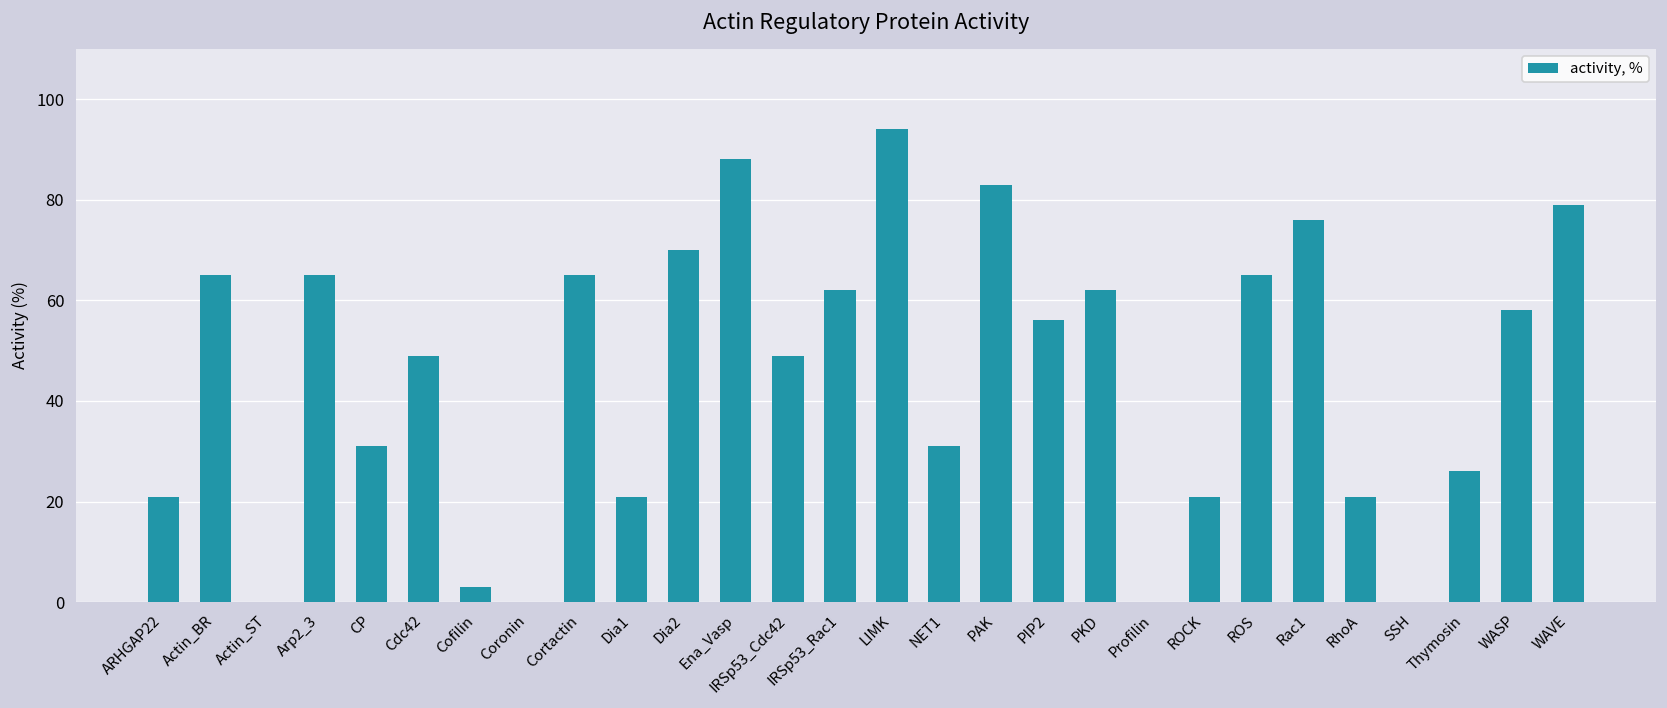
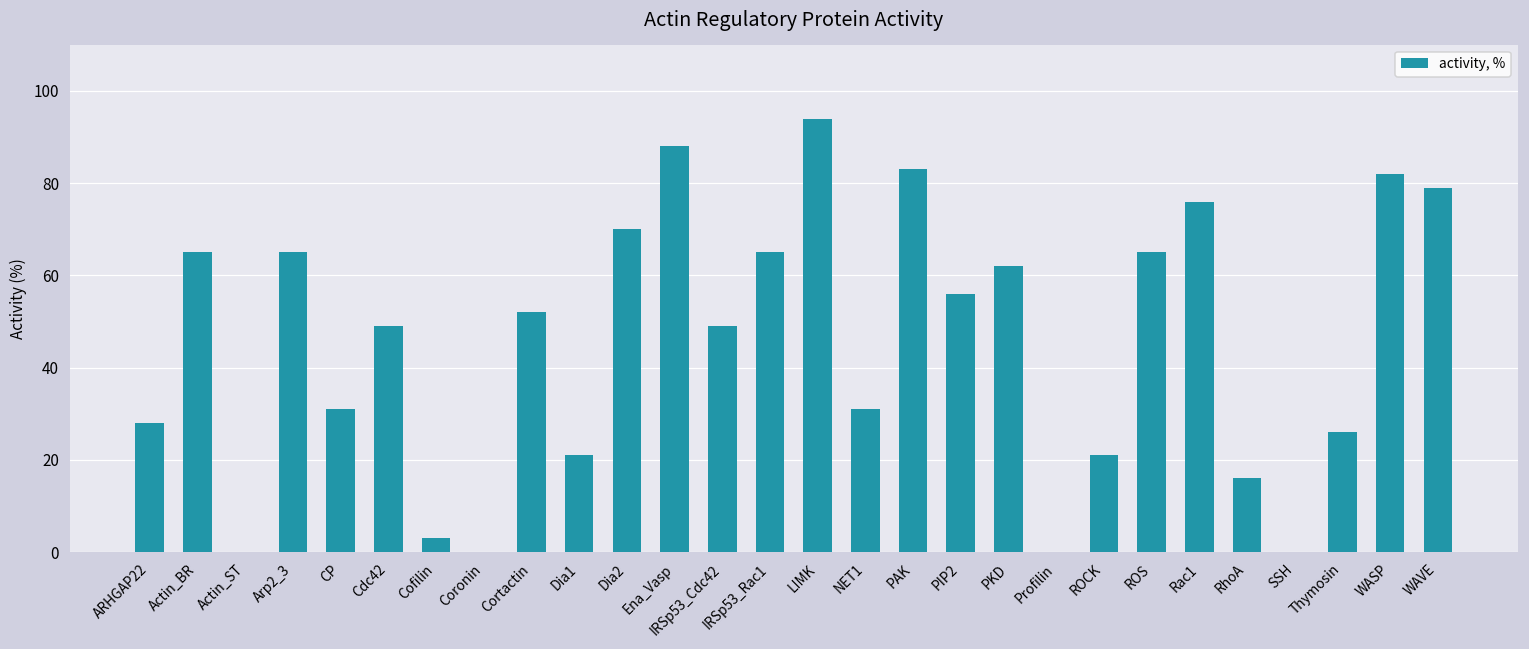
ARHGAP22: 21 -> 28
Cortactin: 65 -> 52
IRSp53_Rac1: 62 -> 65
RhoA: 21 -> 16
WASP: 58 -> 82
